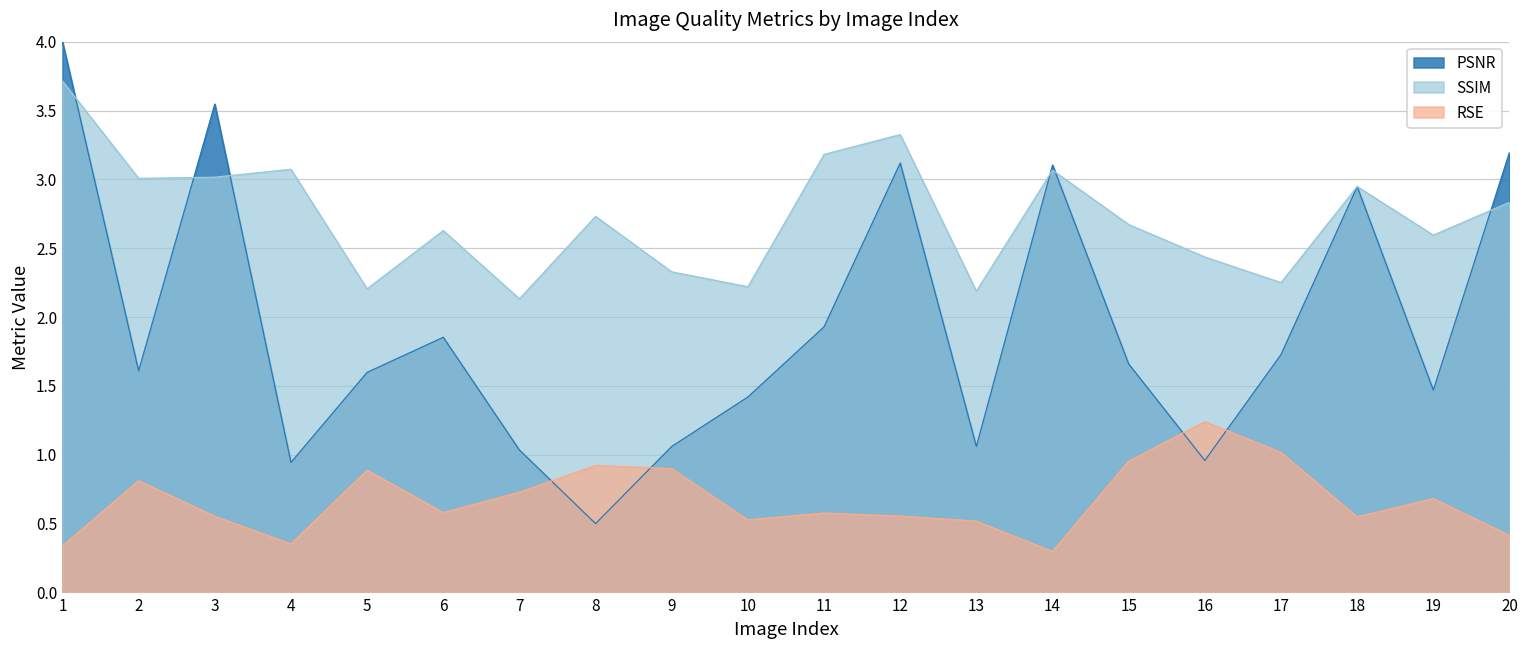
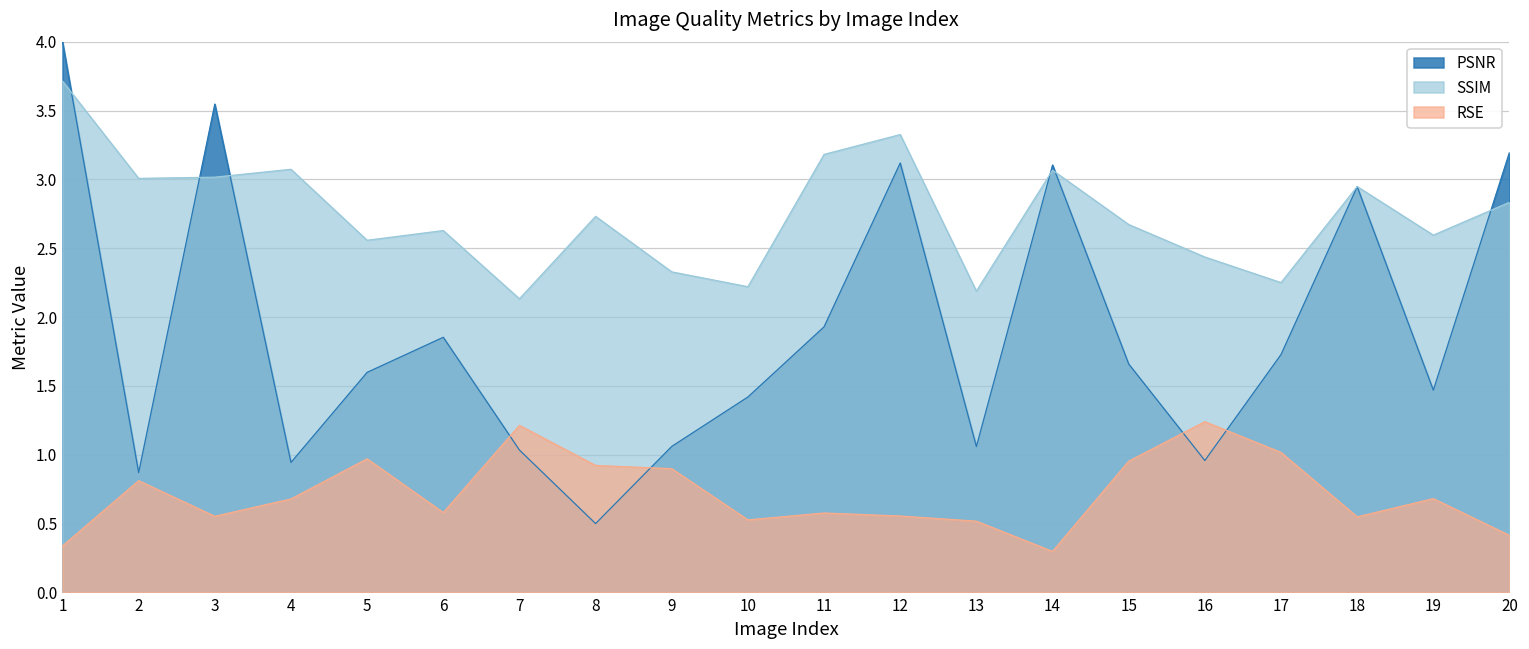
PSNR, 2: 1.61 -> 0.87
RSE, 4: 0.35 -> 0.68
SSIM, 5: 2.21 -> 2.56
RSE, 5: 0.89 -> 0.97
RSE, 7: 0.73 -> 1.21
